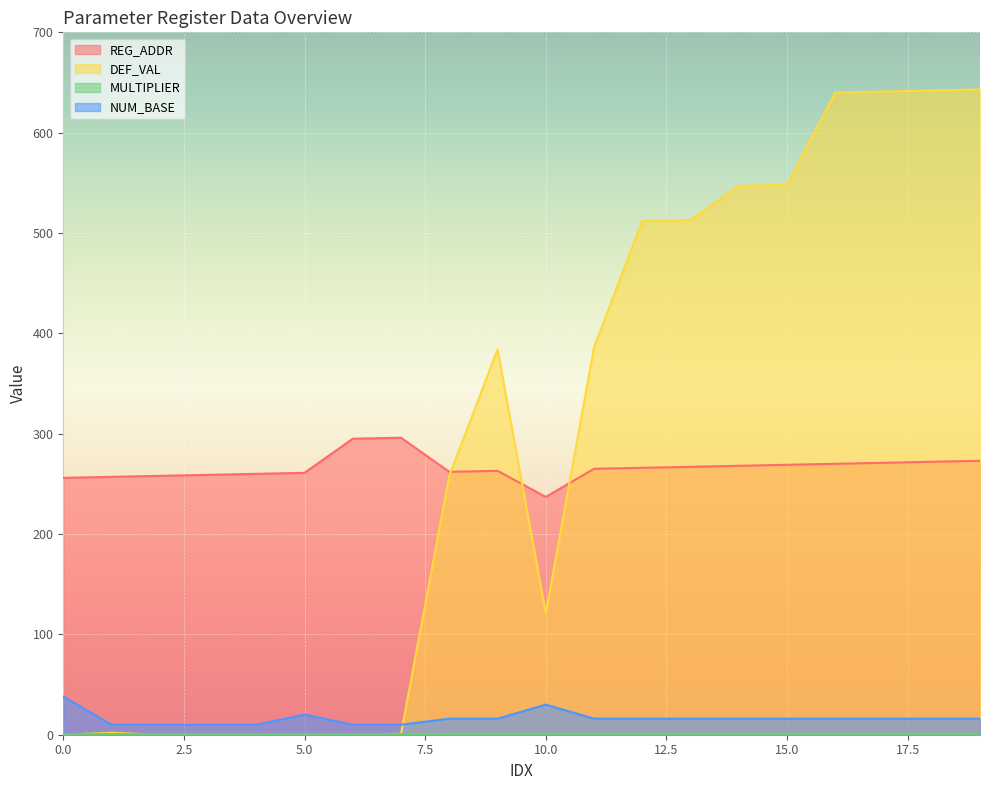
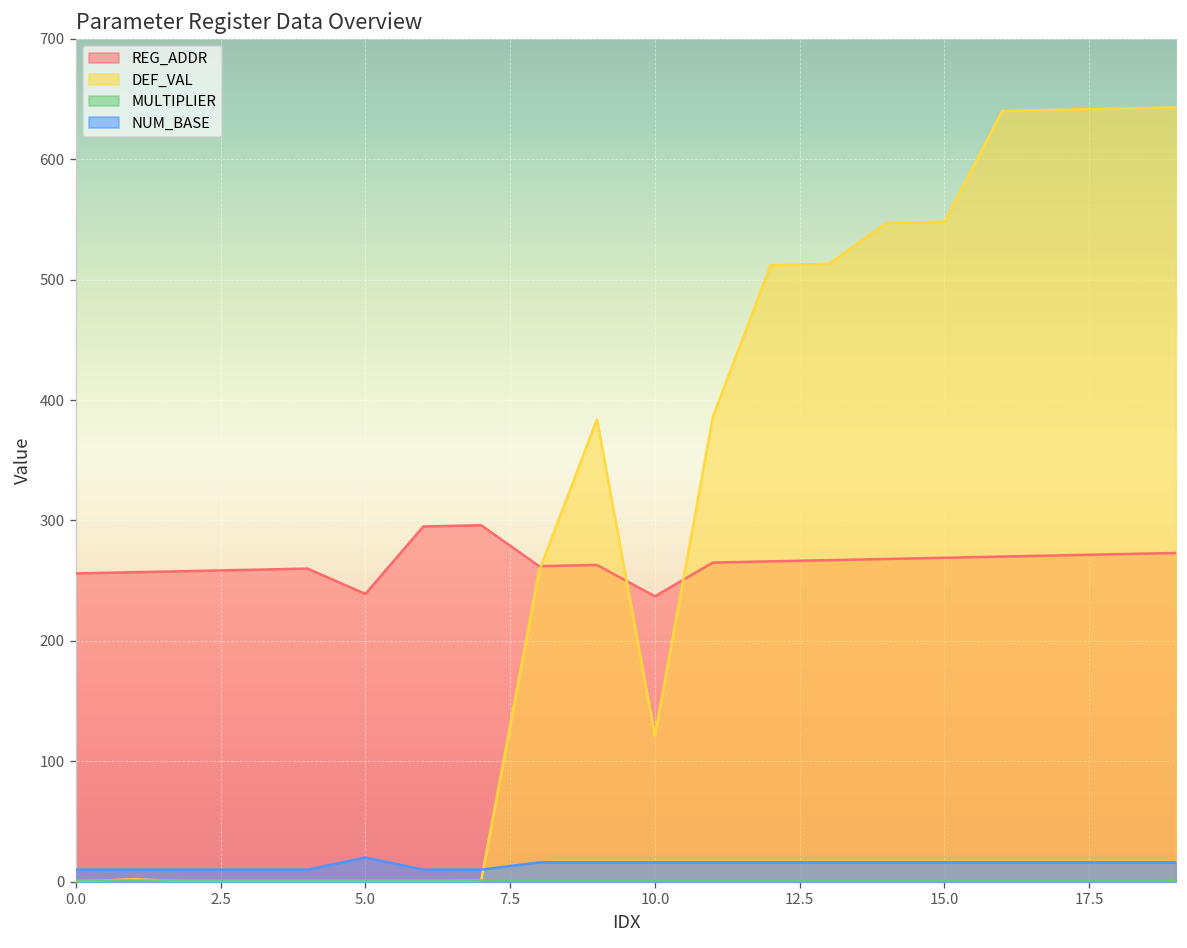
NUM_BASE, 0.0: 38 -> 10
REG_ADDR, 5.0: 261 -> 239
NUM_BASE, 10.0: 30 -> 16
